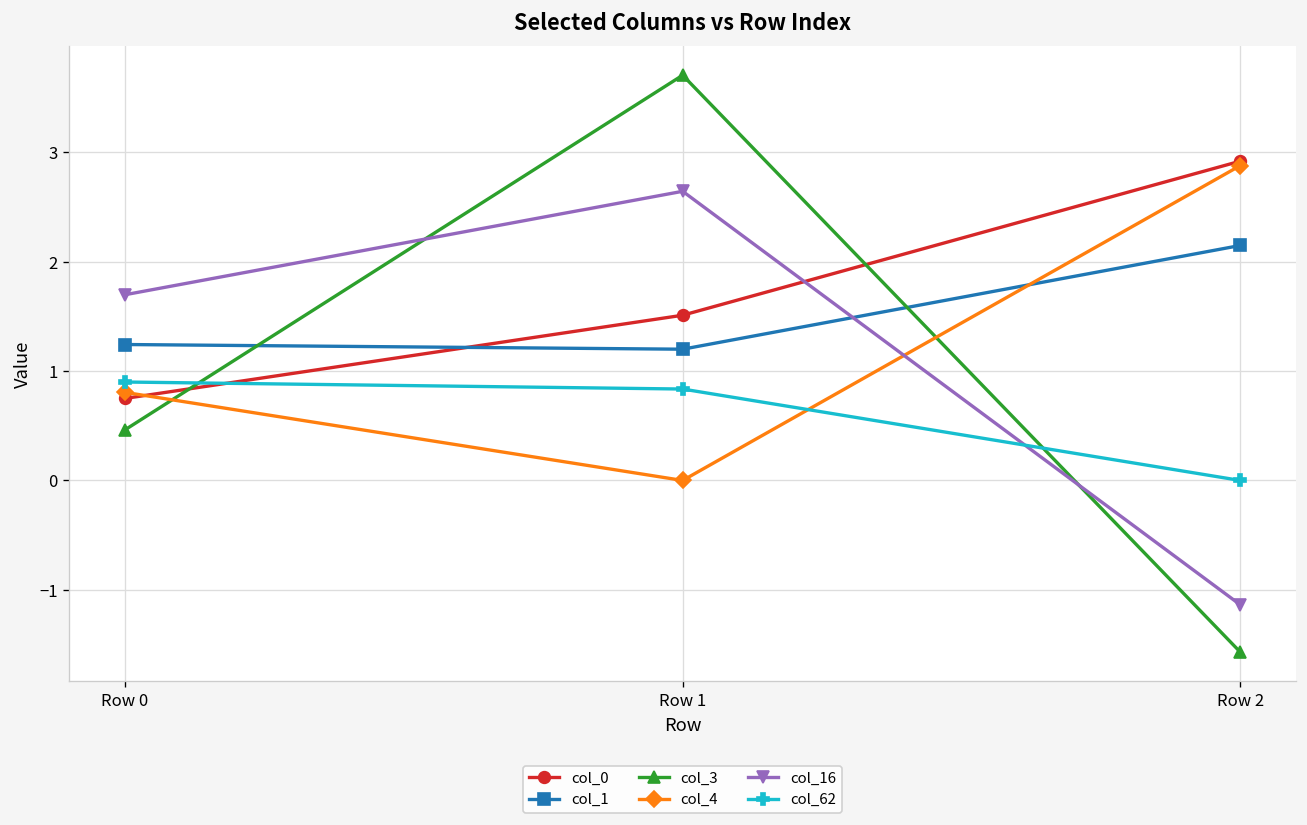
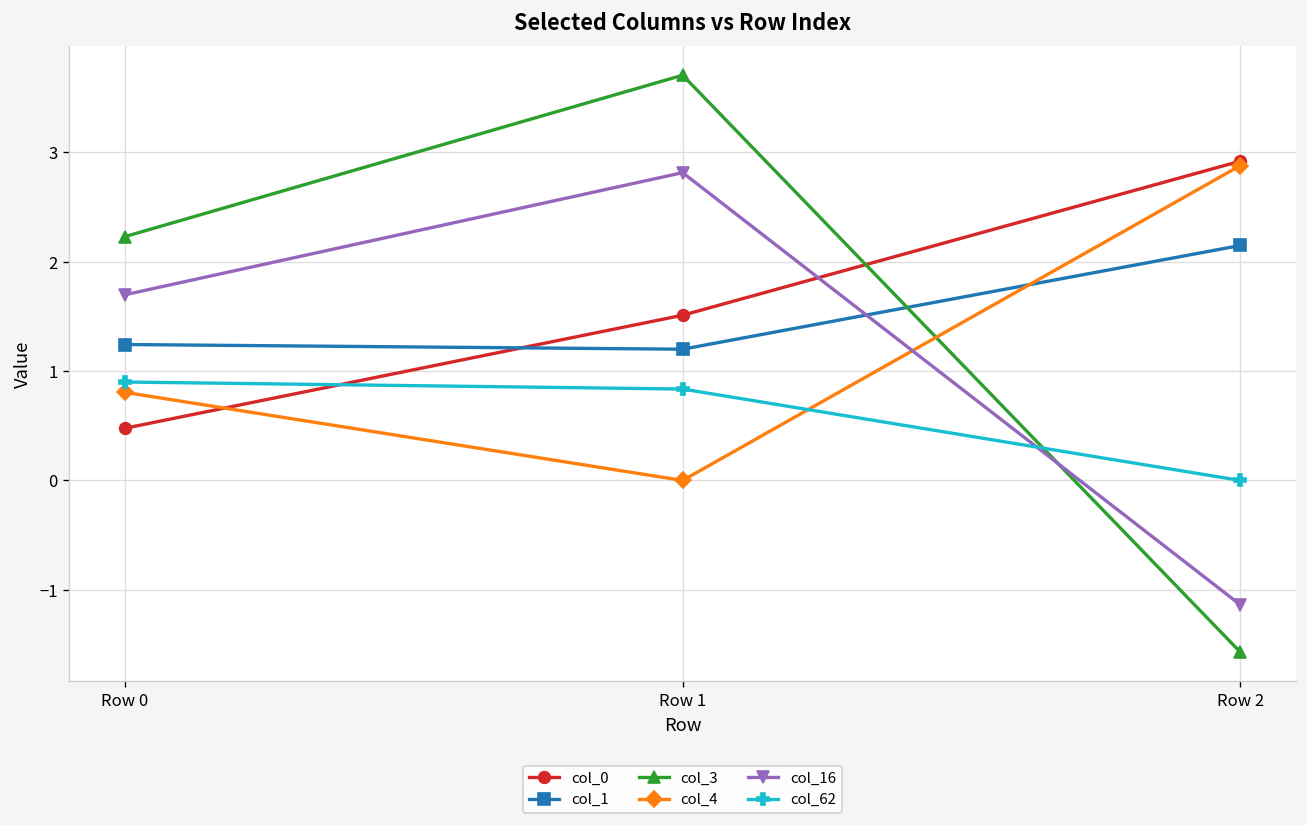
col_0, Row 0: 0.7 -> 0.5
col_3, Row 0: 0.5 -> 2.2
col_16, Row 1: 2.6 -> 2.8
